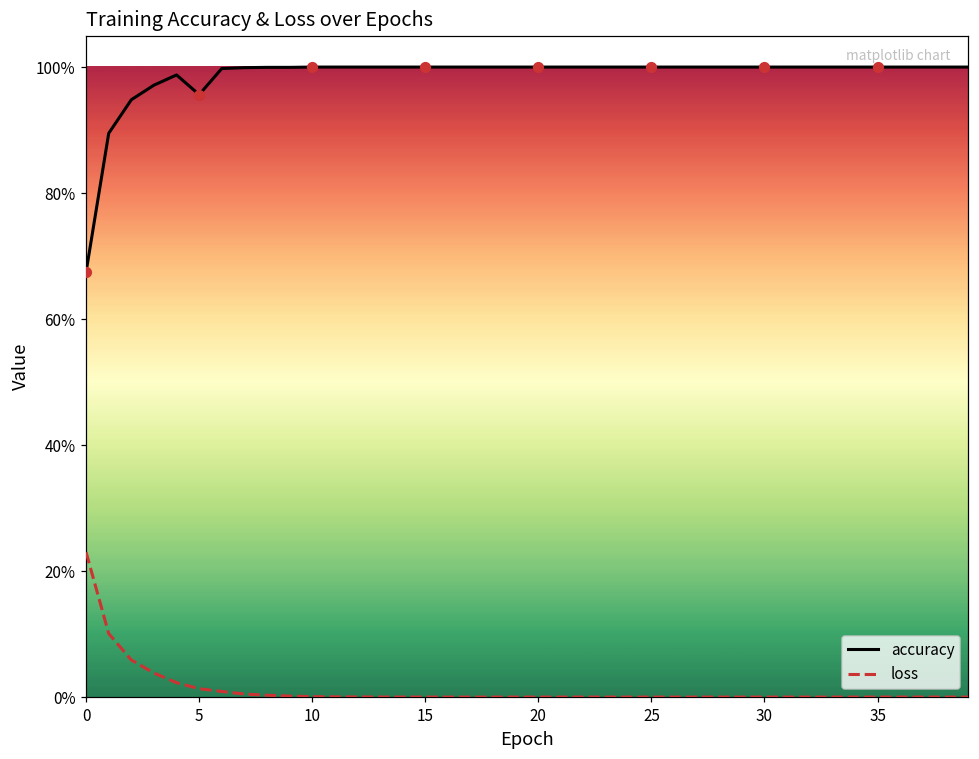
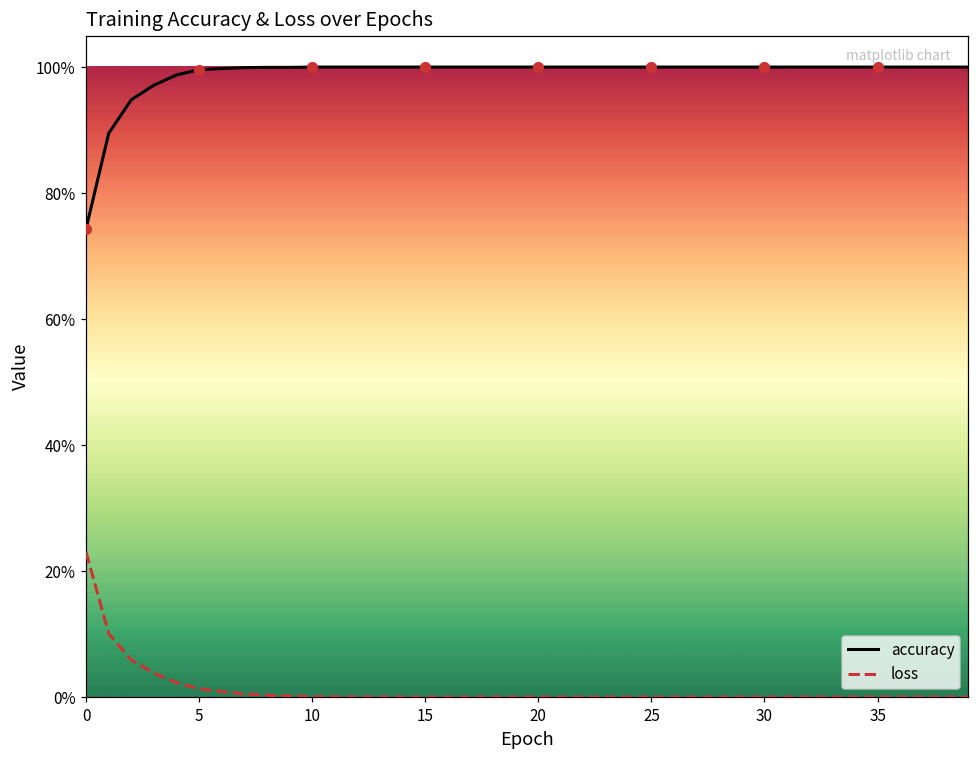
accuracy, 0: 68% -> 74%
accuracy, 5: 96% -> 100%
